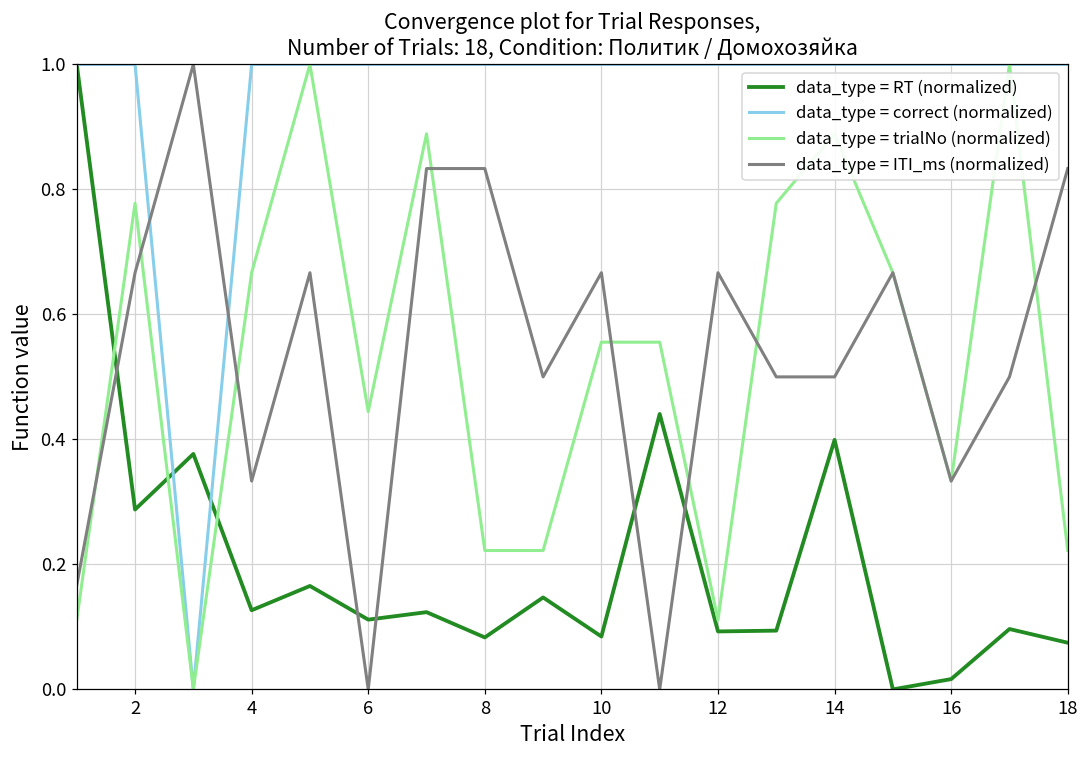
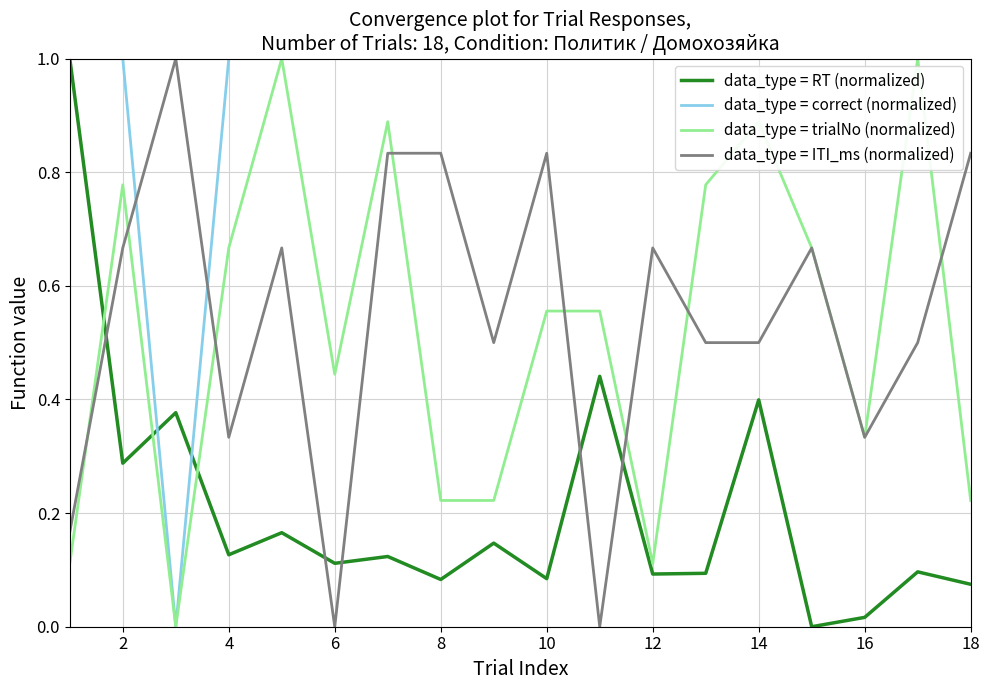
data_type = ITI_ms (normalized), 10: 0.67 -> 0.83
